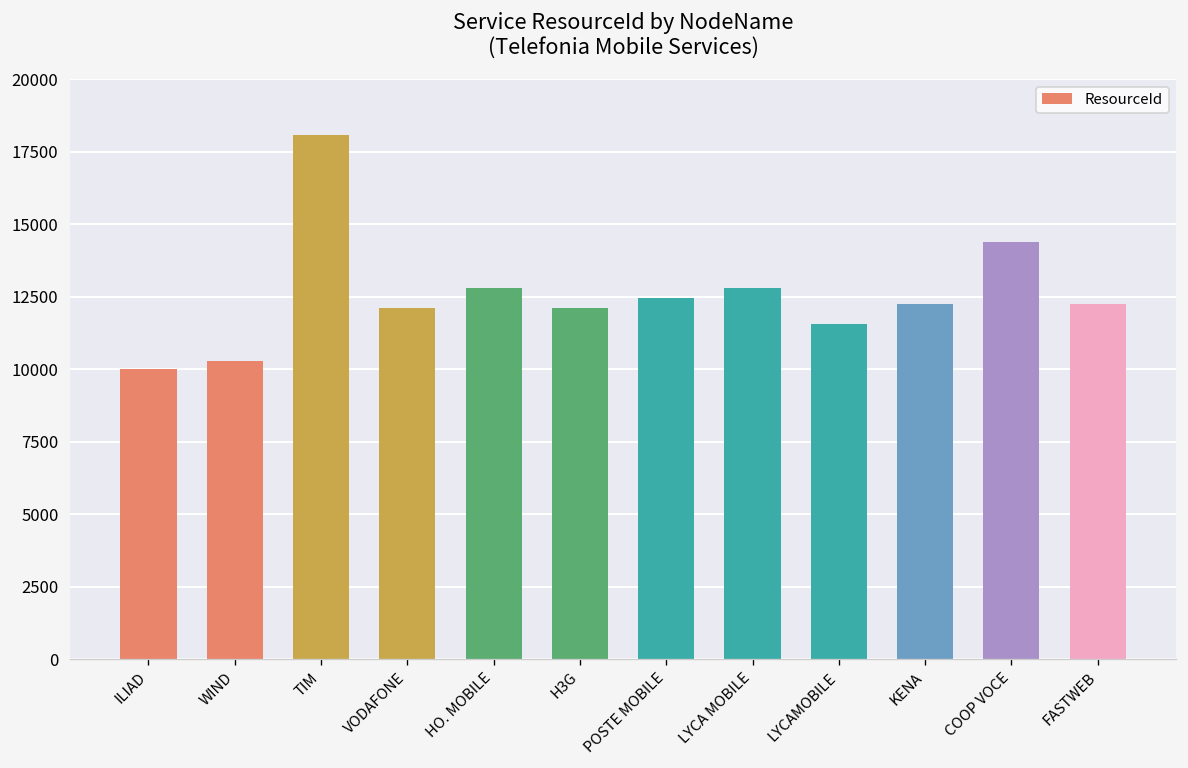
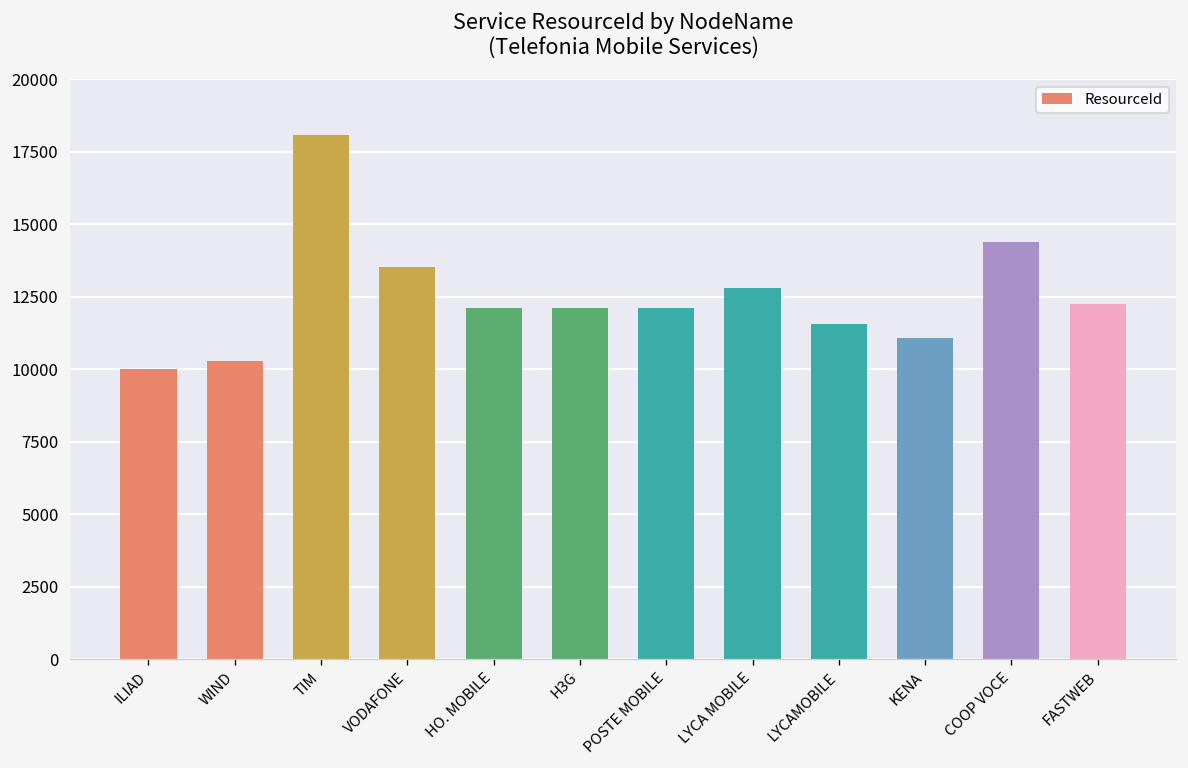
VODAFONE: 12100 -> 13500
HO. MOBILE: 12800 -> 12100
POSTE MOBILE: 12500 -> 12100
KENA: 12200 -> 11100
